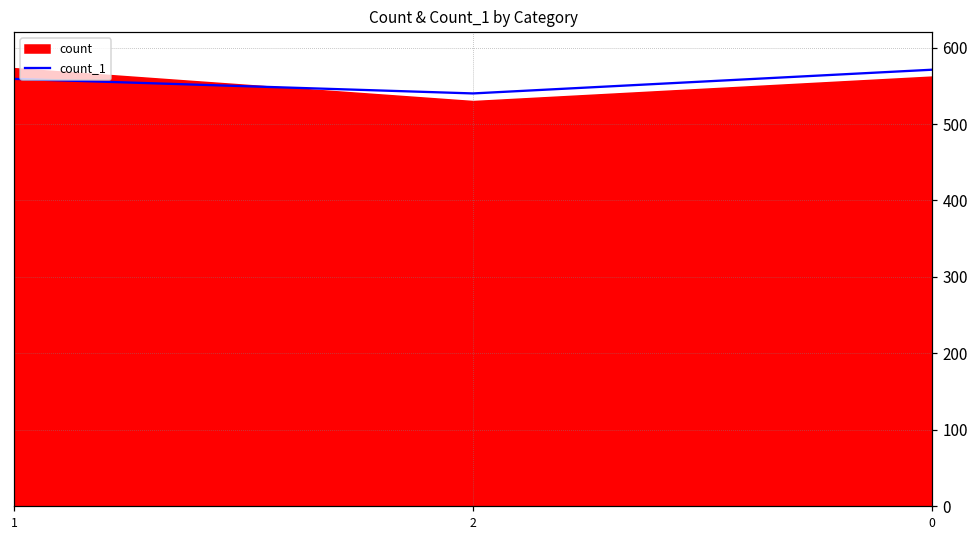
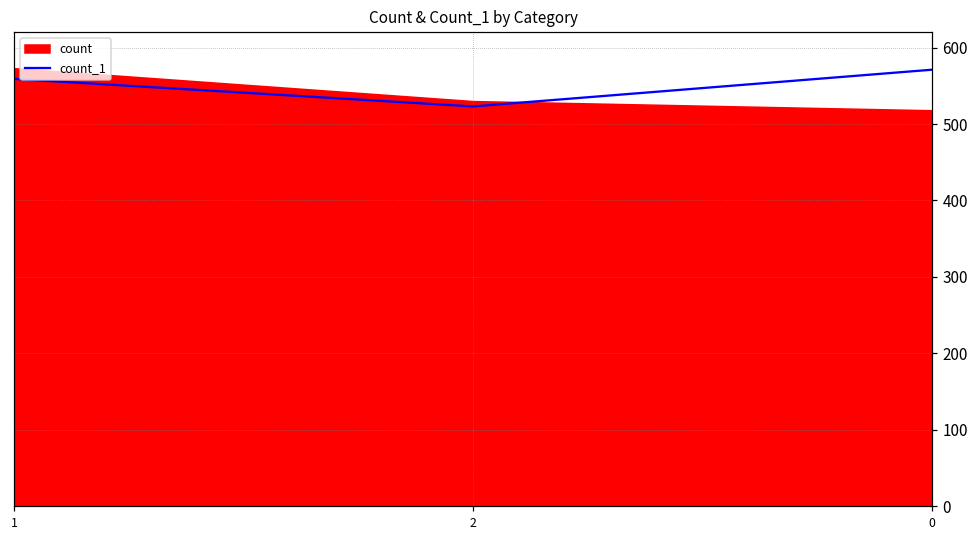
count_1, 2: 540 -> 520
count, 0: 560 -> 520
